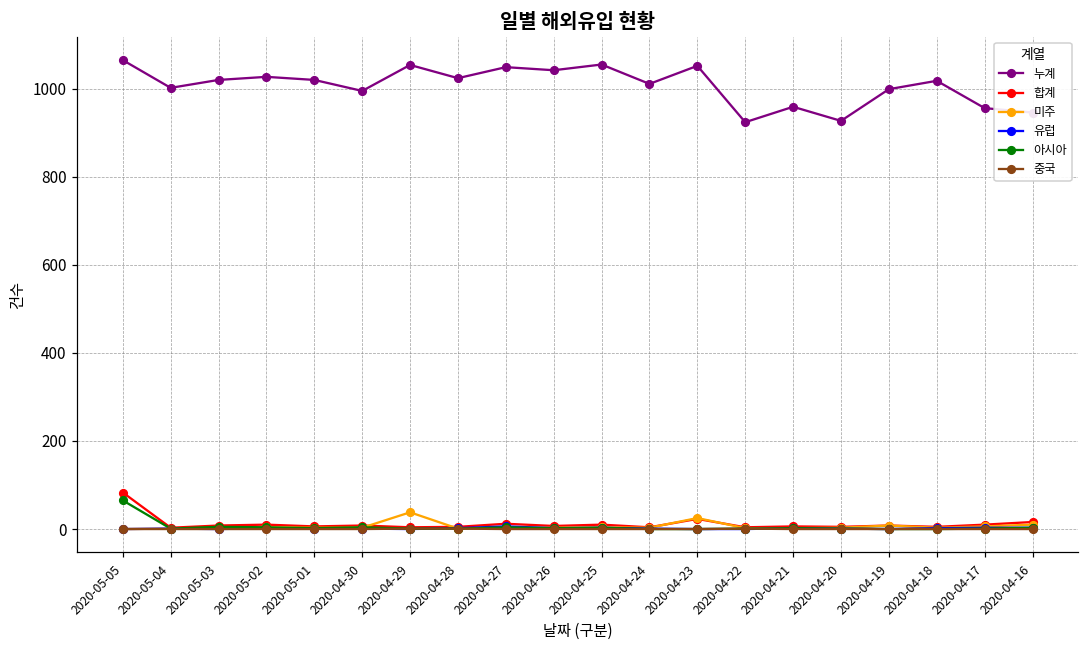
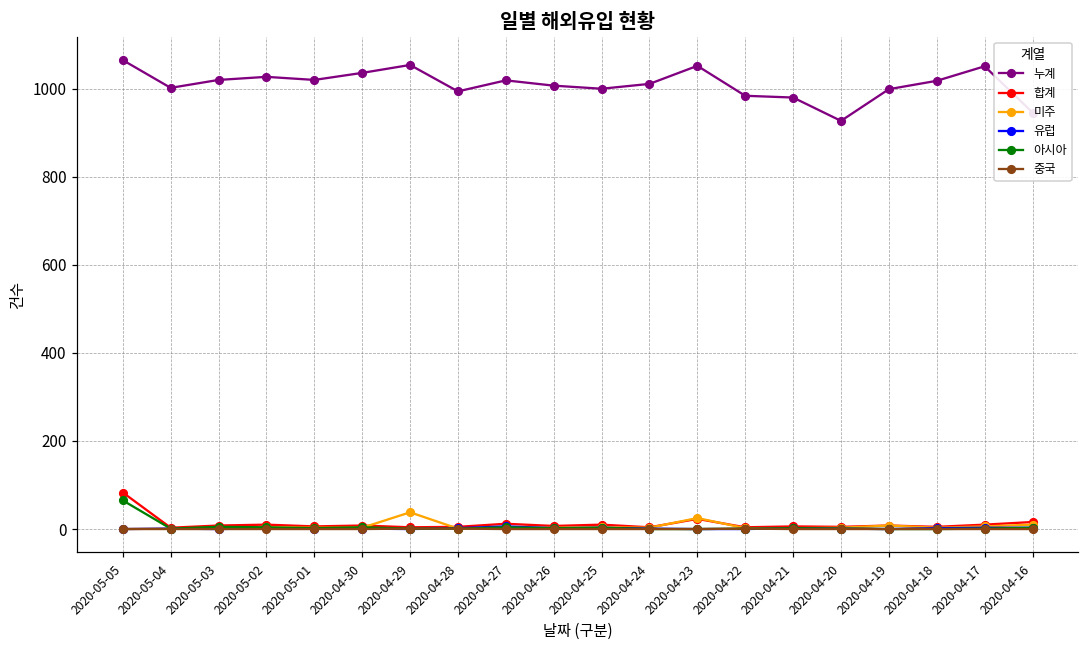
누계, 2020-04-30: 1000 -> 1040
누계, 2020-04-28: 1020 -> 990
누계, 2020-04-27: 1050 -> 1020
누계, 2020-04-26: 1040 -> 1010
누계, 2020-04-25: 1060 -> 1000
누계, 2020-04-22: 920 -> 980
누계, 2020-04-21: 960 -> 980
누계, 2020-04-17: 960 -> 1050
